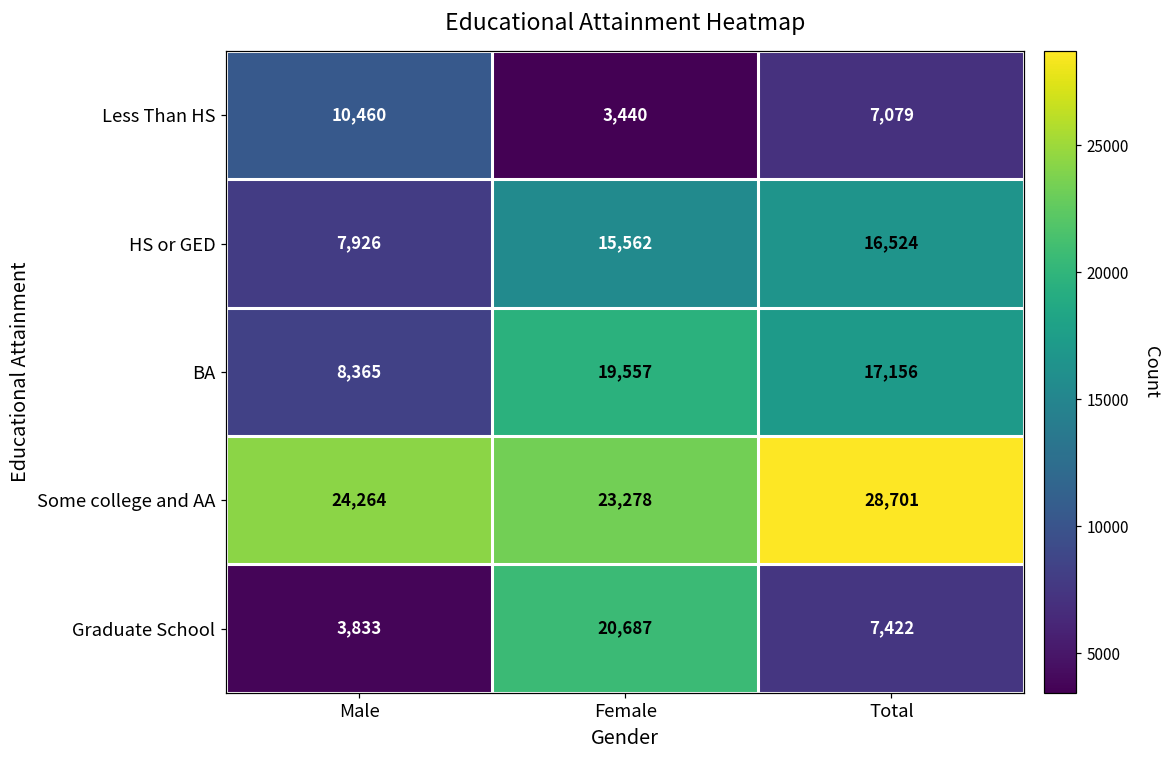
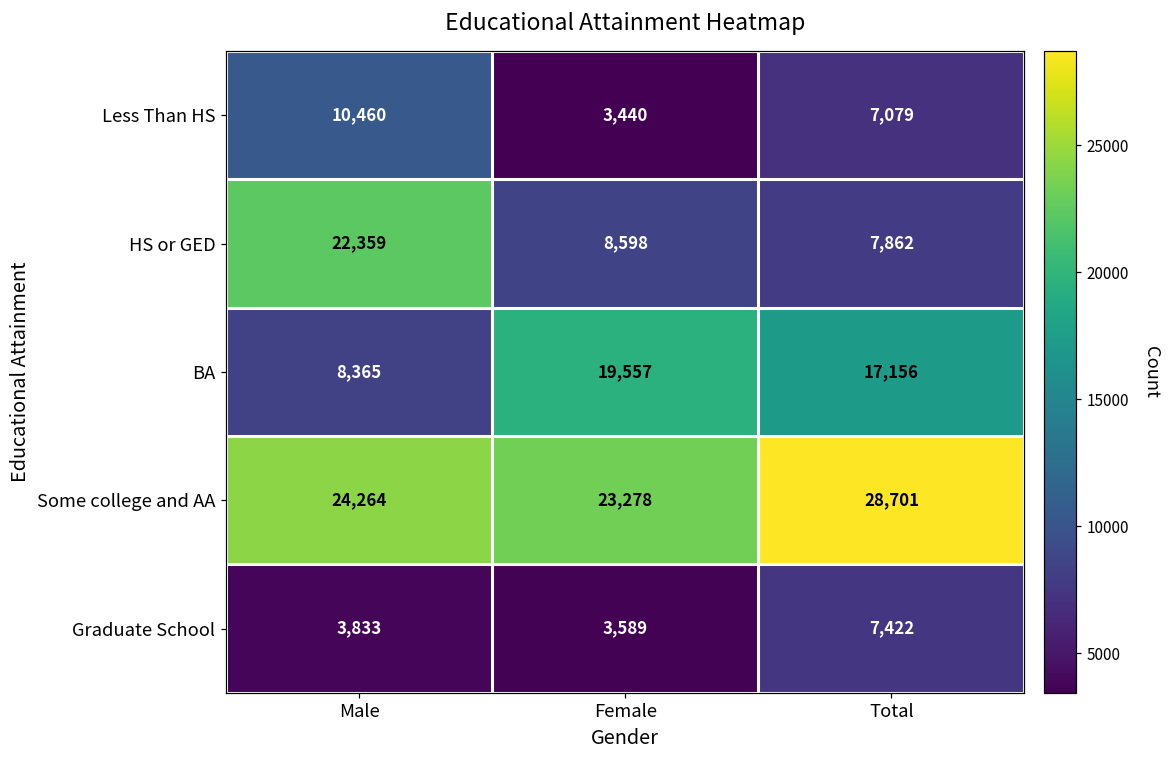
HS or GED, Male: 7,926 -> 22,359
HS or GED, Female: 15,562 -> 8,598
HS or GED, Total: 16,524 -> 7,862
Graduate School, Female: 20,687 -> 3,589
